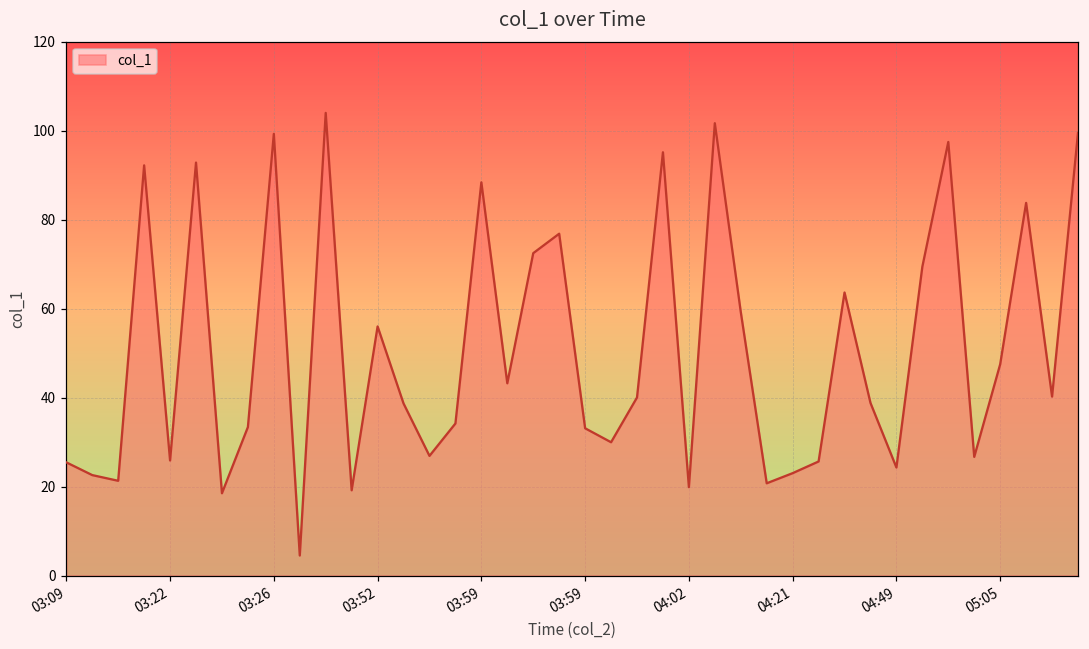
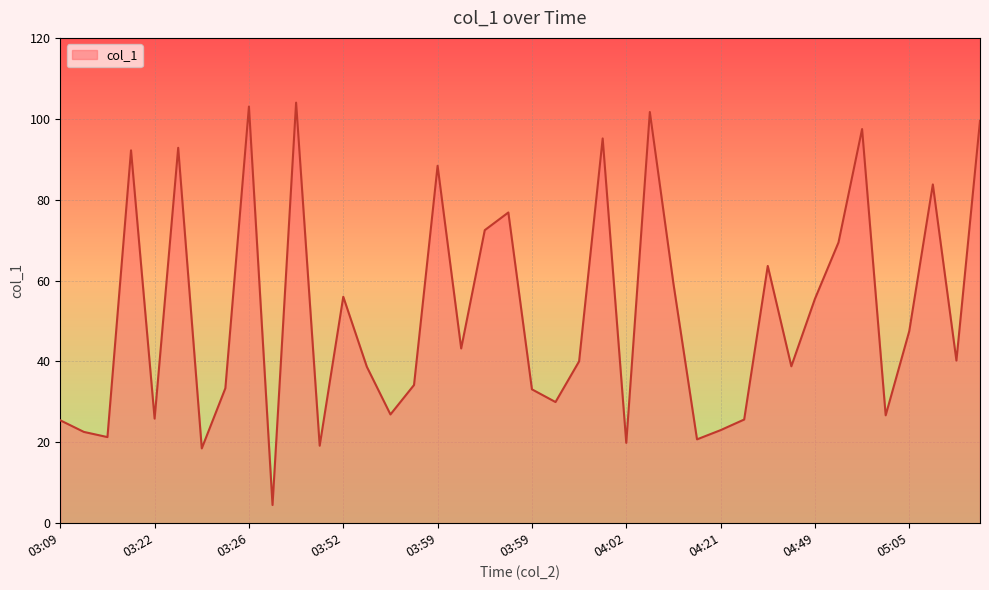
03:26: 99 -> 103
04:49: 24 -> 55
